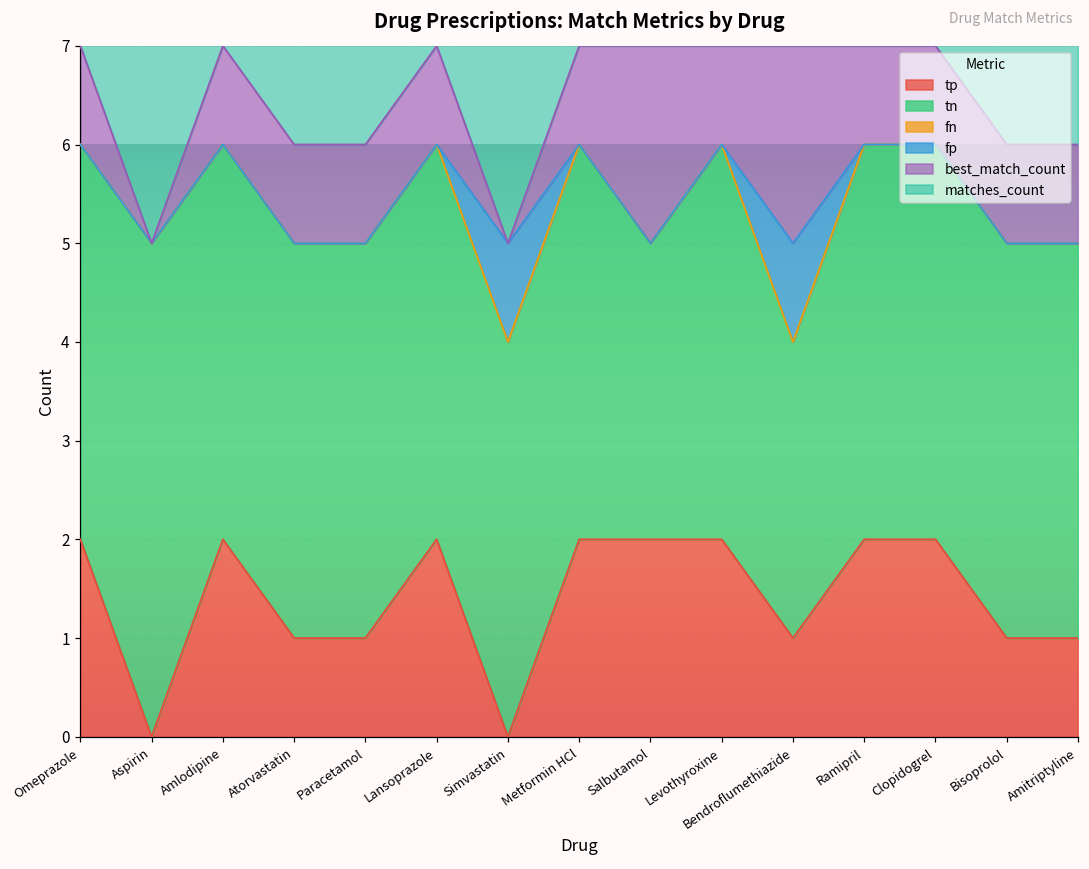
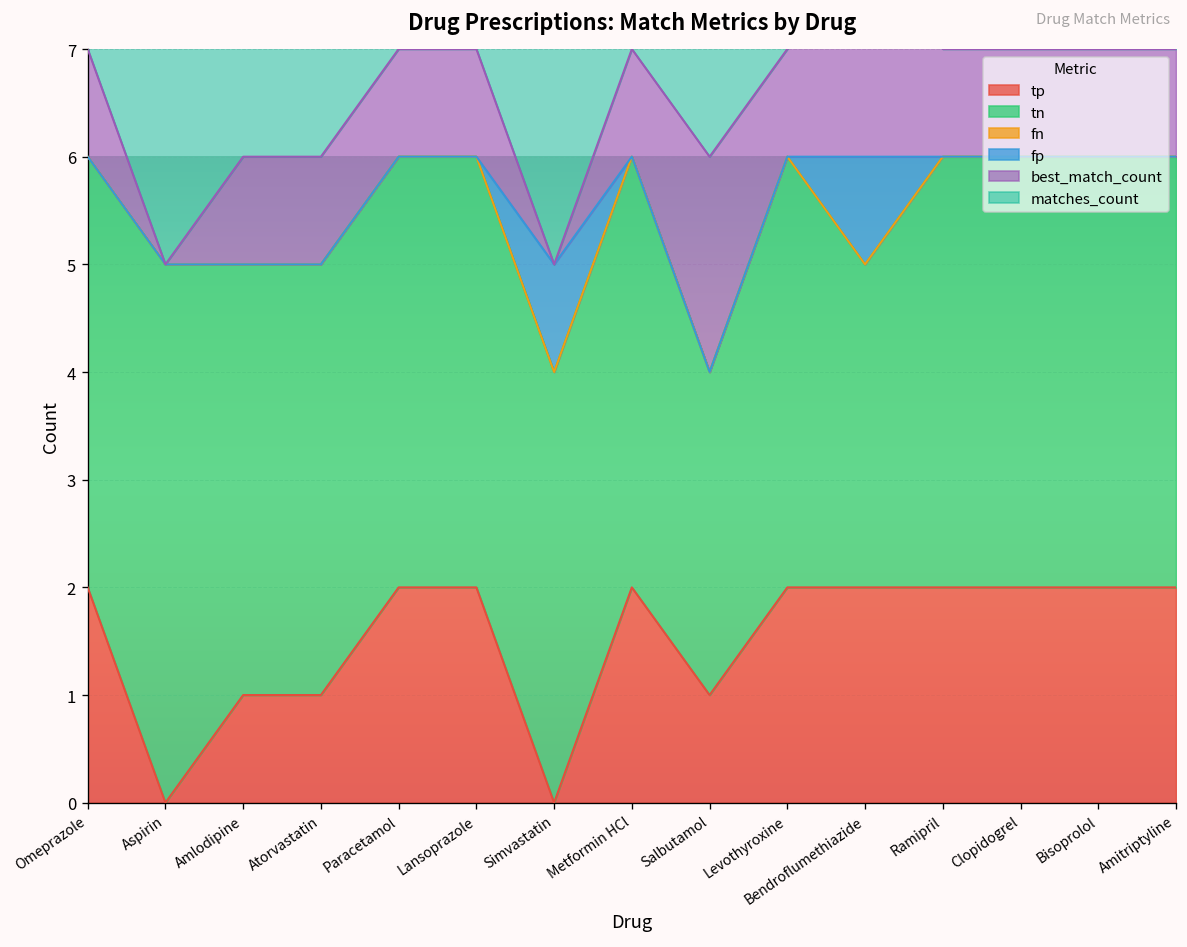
tp, Amlodipine: 2 -> 1
tp, Paracetamol: 1 -> 2
tp, Salbutamol: 2 -> 1
tp, Bendroflumethiazide: 1 -> 2
tp, Bisoprolol: 1 -> 2
tp, Amitriptyline: 1 -> 2
